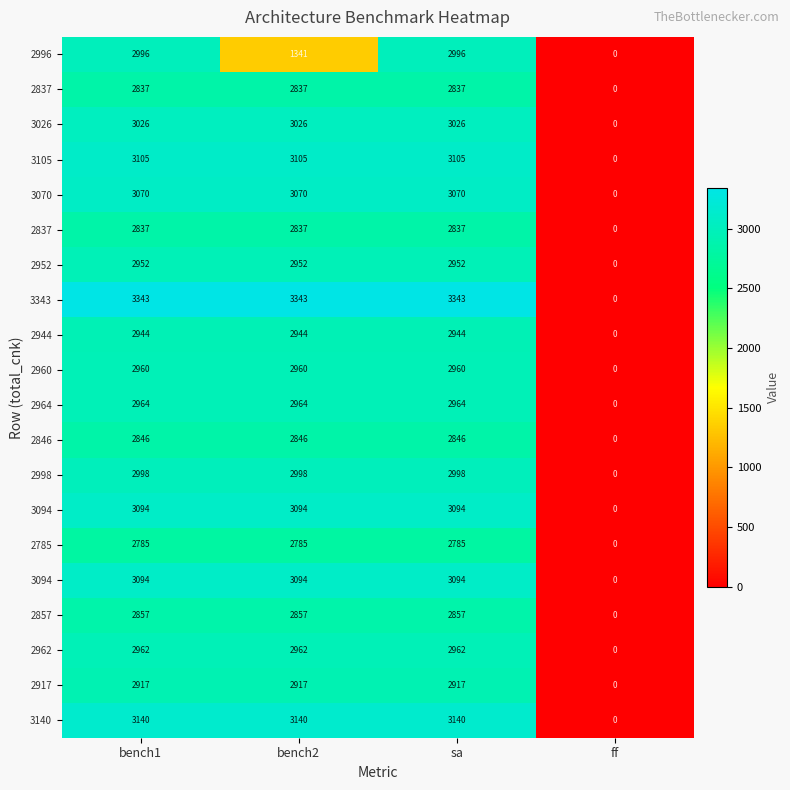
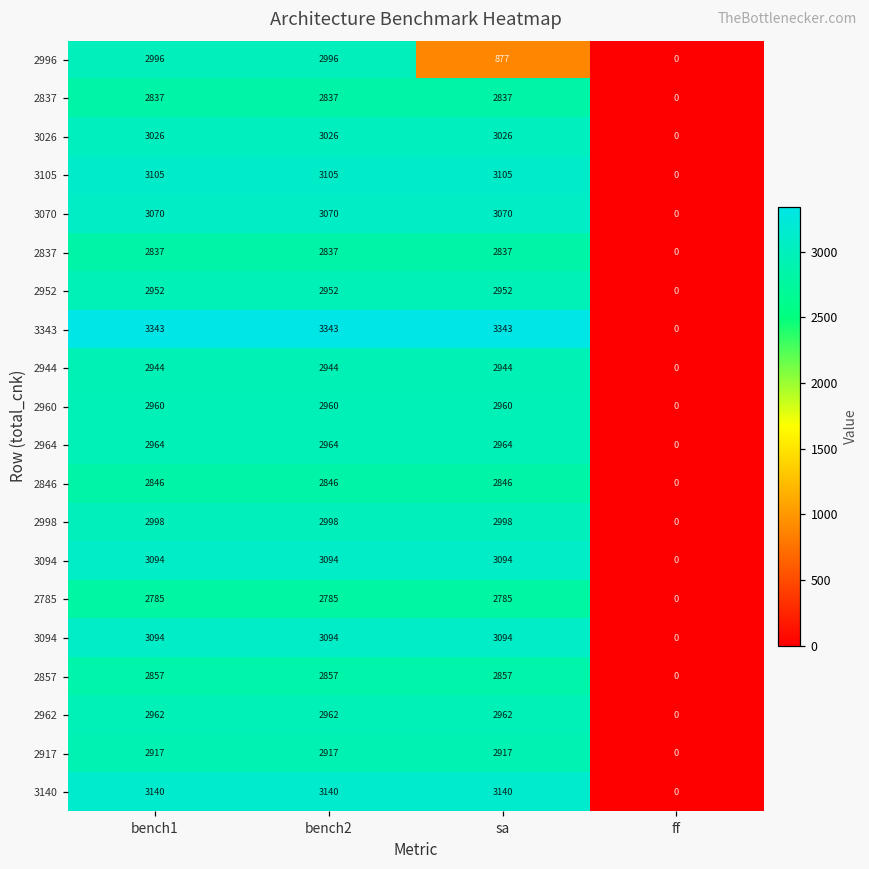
2996, bench2: 1341 -> 2996
2996, sa: 2996 -> 877
